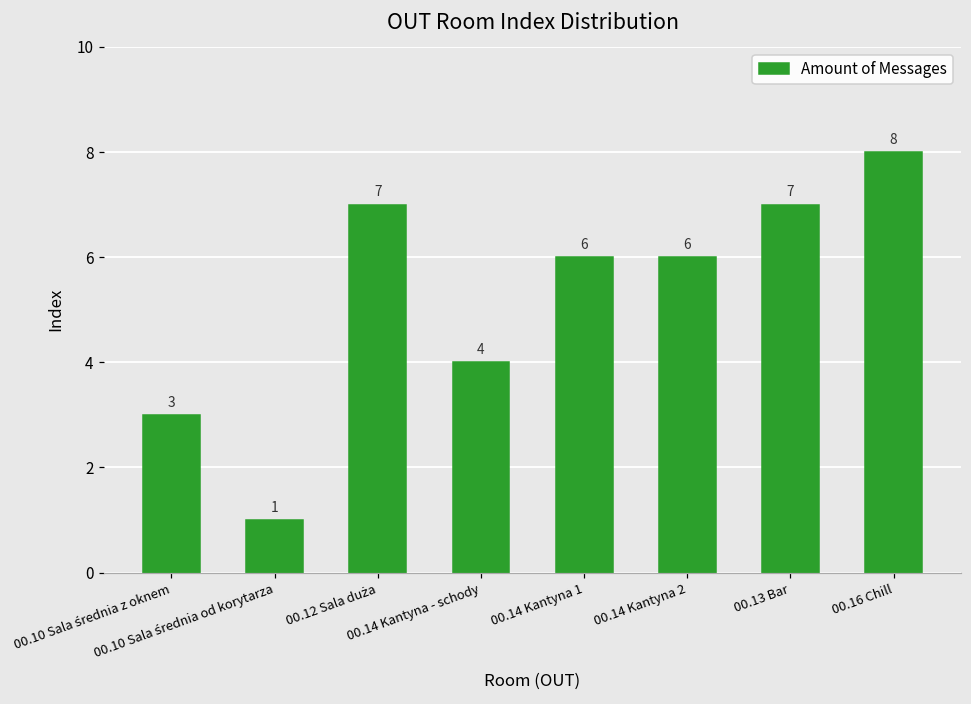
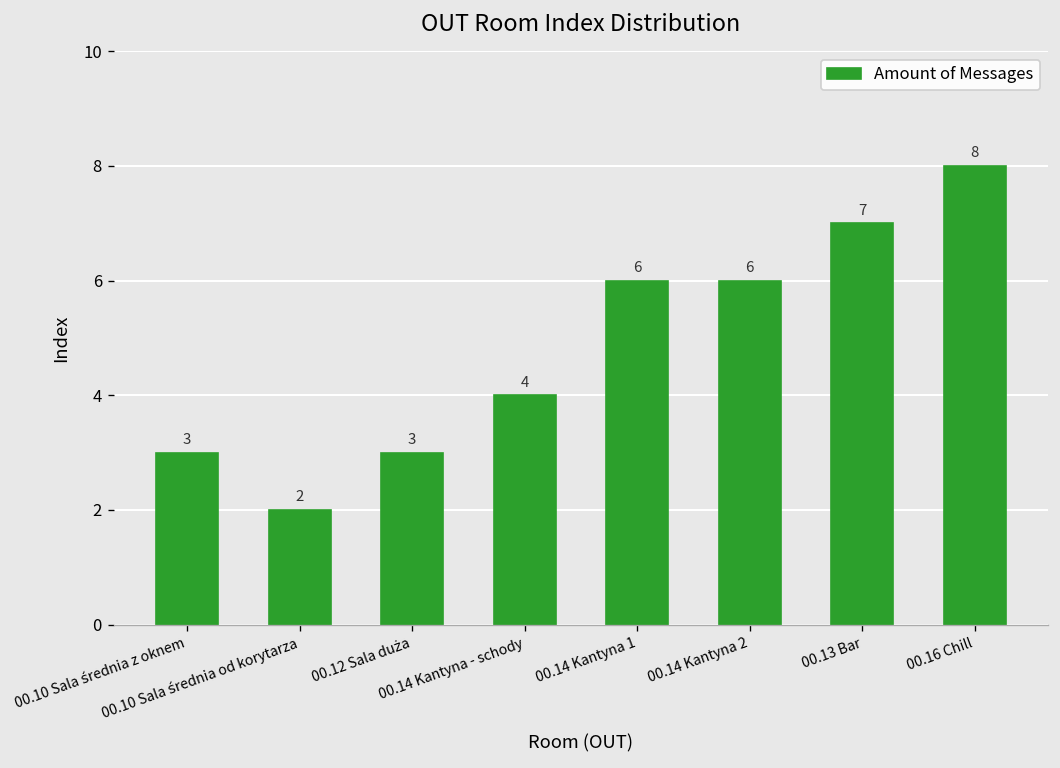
00.10 Sala średnia od korytarza: 1 -> 2
00.12 Sala duża: 7 -> 3
